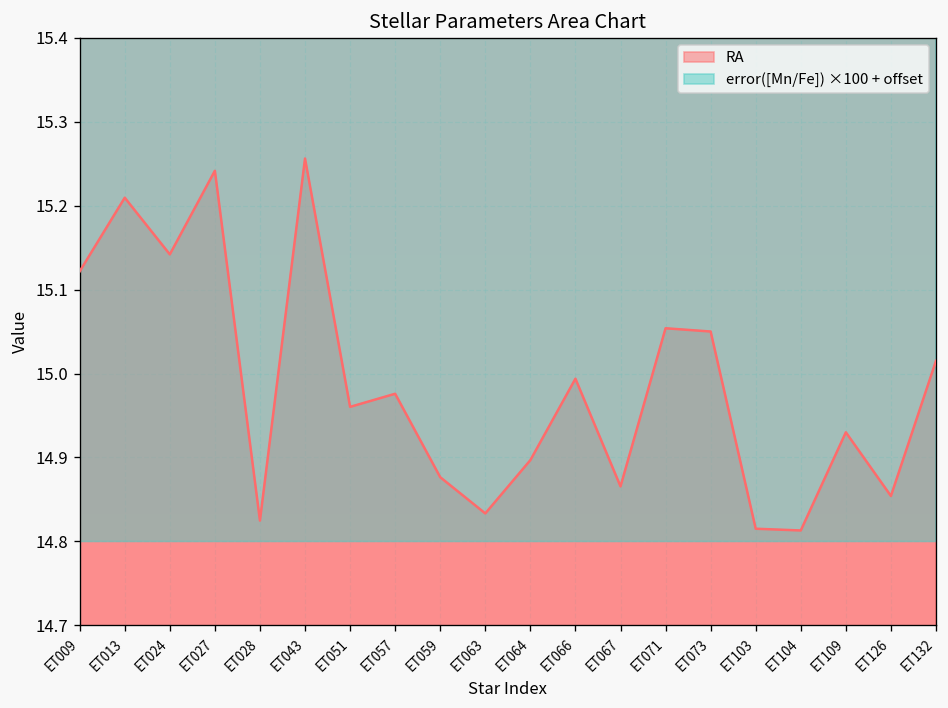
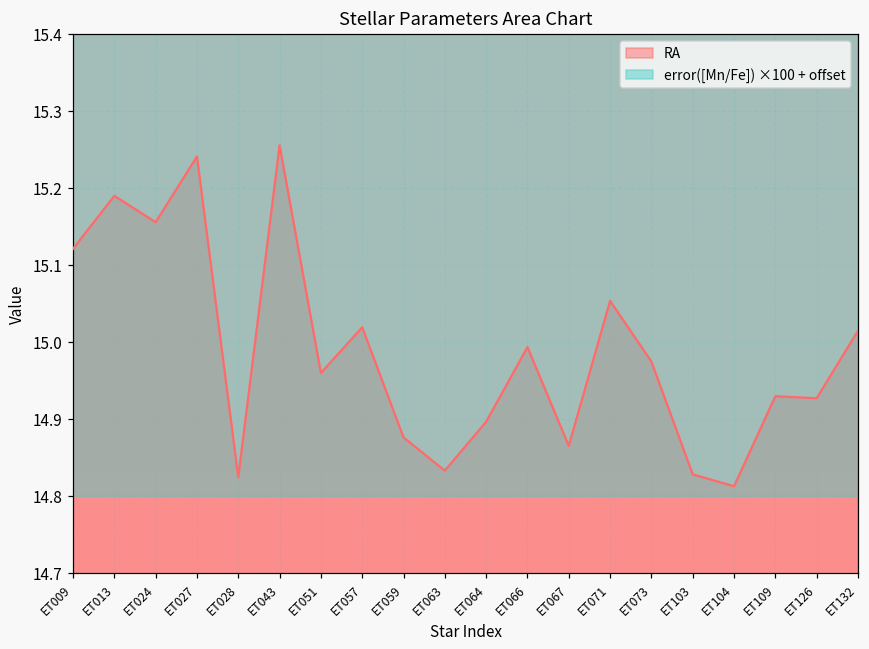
RA, ET013: 15.21 -> 15.19
RA, ET024: 15.14 -> 15.16
RA, ET057: 14.98 -> 15.02
RA, ET073: 15.05 -> 14.97
RA, ET103: 14.82 -> 14.83
RA, ET126: 14.85 -> 14.93
